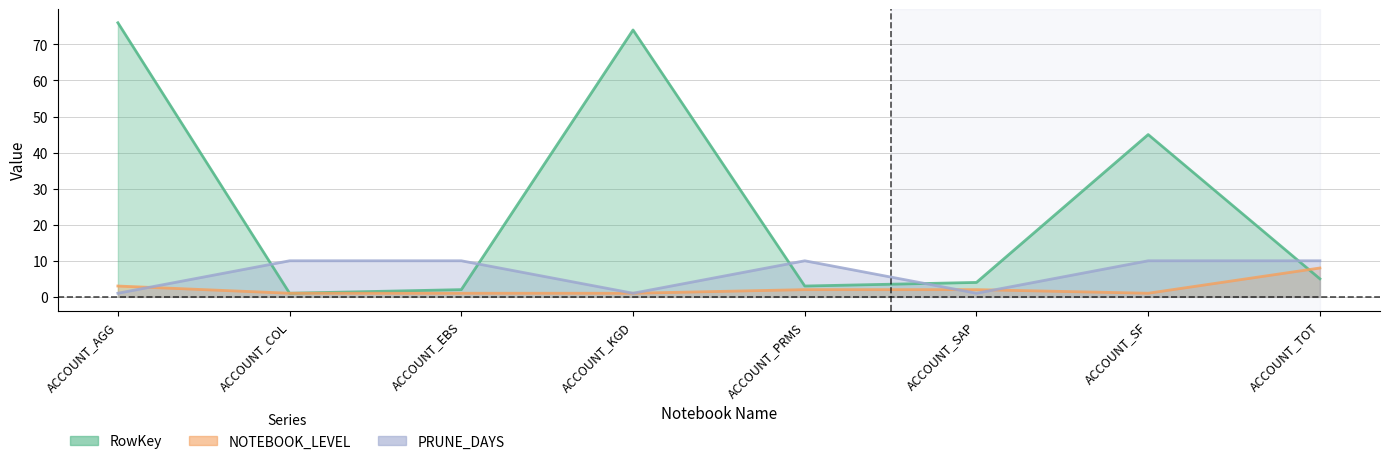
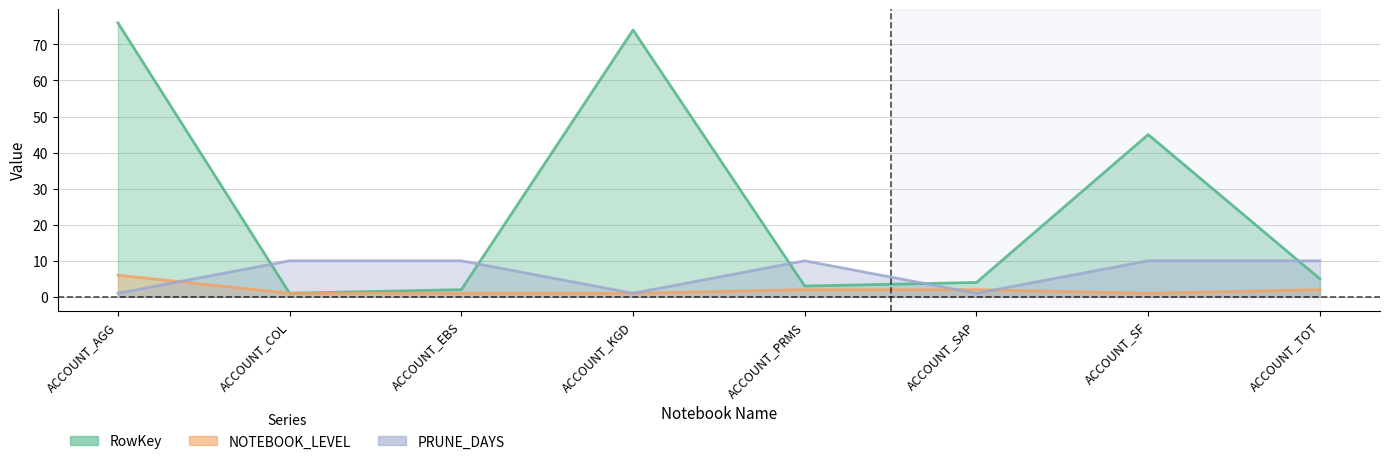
NOTEBOOK_LEVEL, ACCOUNT_AGG: 3 -> 6
NOTEBOOK_LEVEL, ACCOUNT_TOT: 8 -> 2
